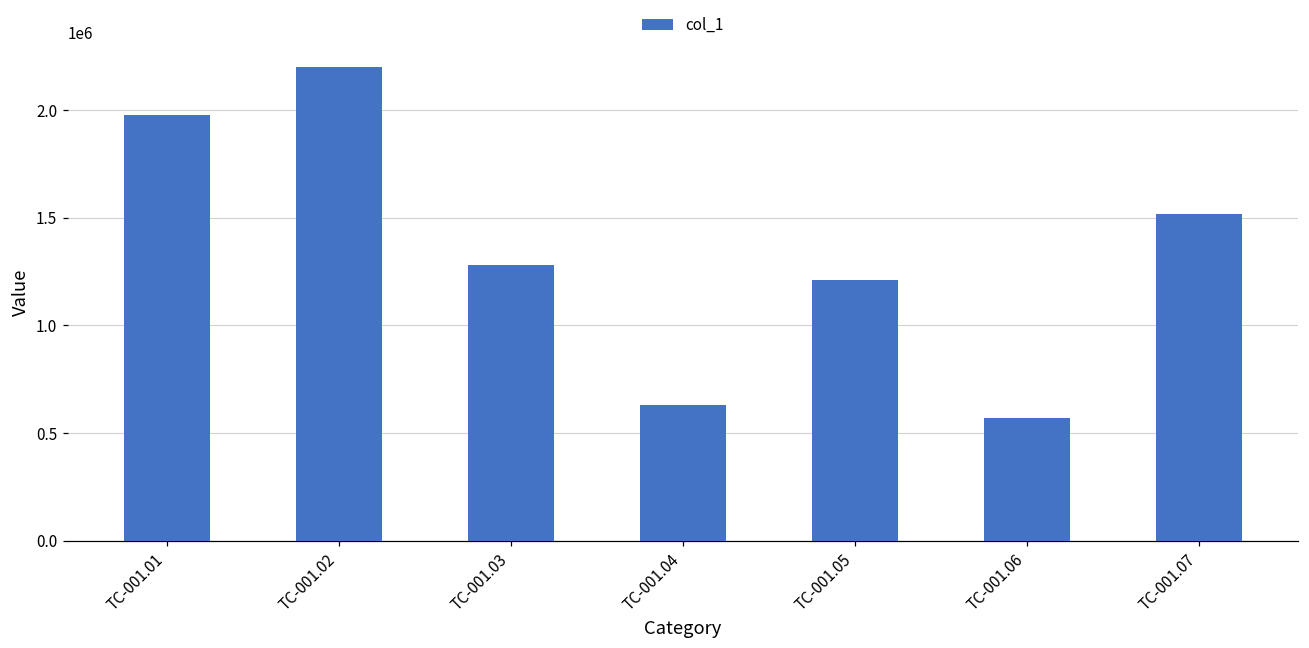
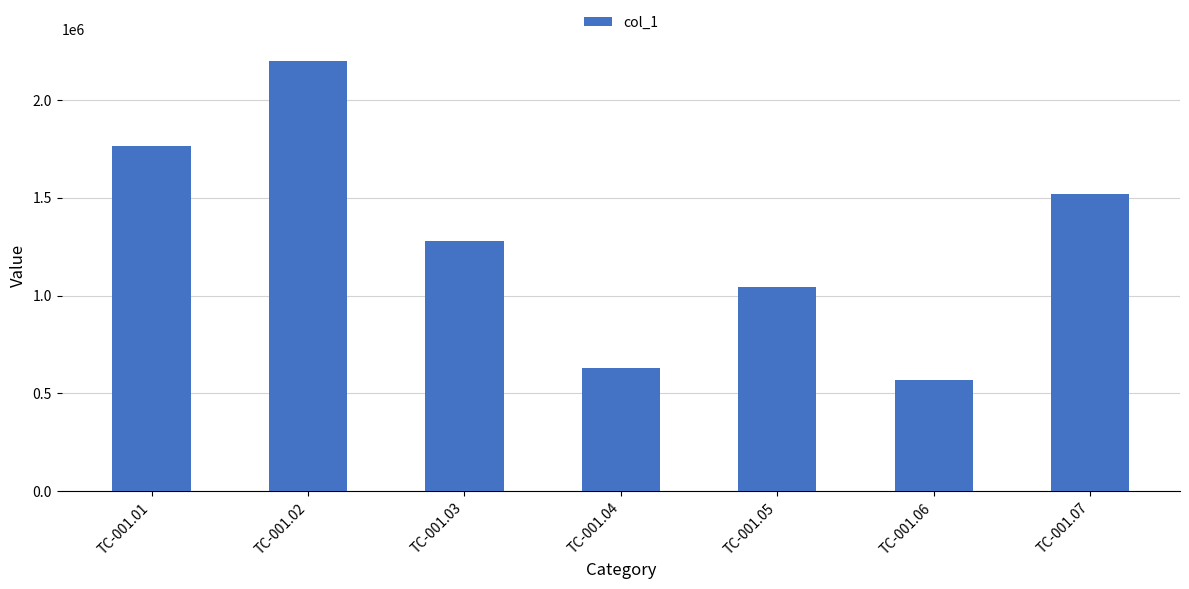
TC-001.01: 1980000 -> 1760000
TC-001.05: 1210000 -> 1050000
